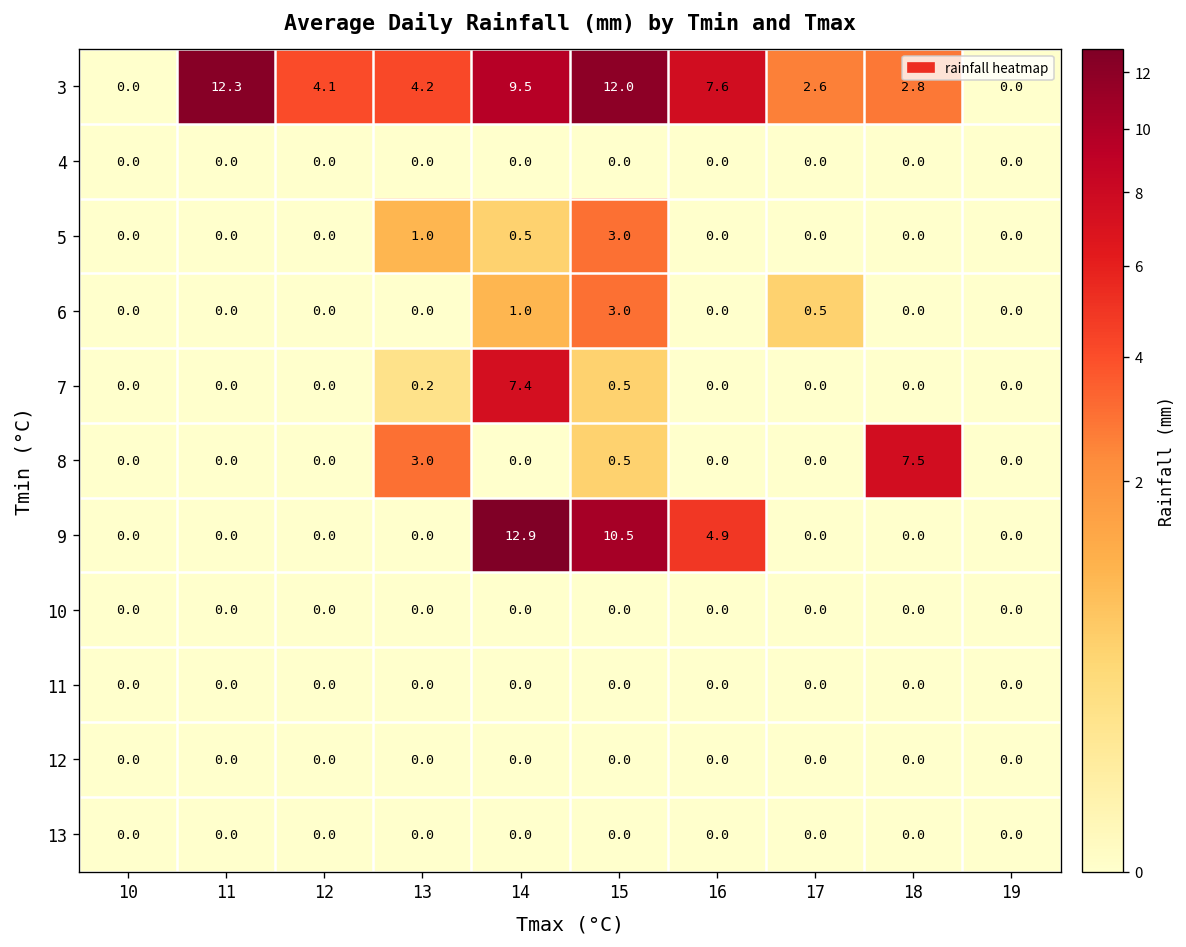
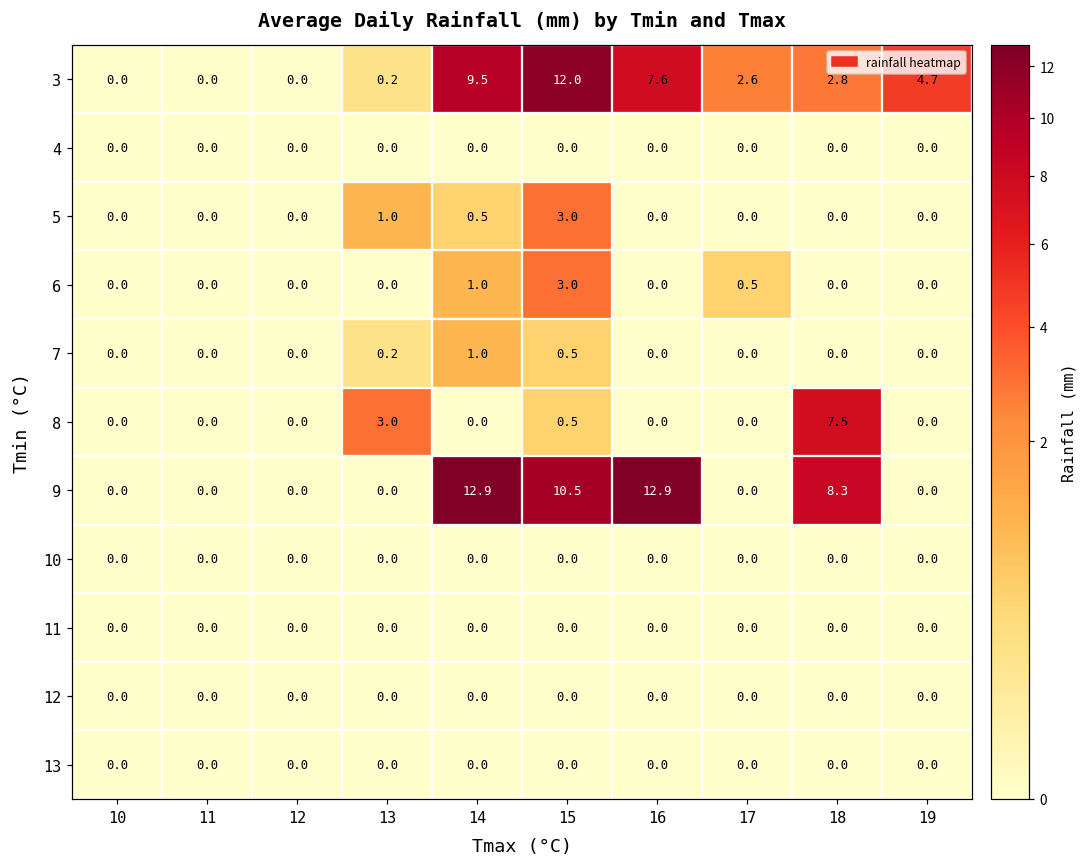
3, 11: 12.3 -> 0.0
3, 12: 4.1 -> 0.0
3, 13: 4.2 -> 0.2
3, 19: 0.0 -> 4.7
7, 14: 7.4 -> 1.0
9, 16: 4.9 -> 12.9
9, 18: 0.0 -> 8.3
